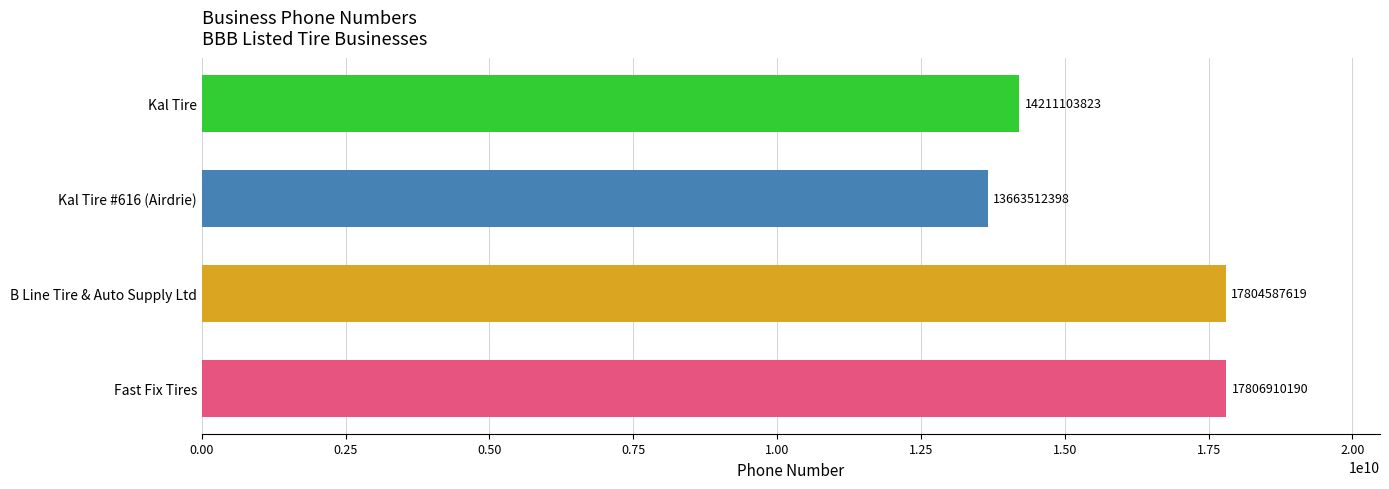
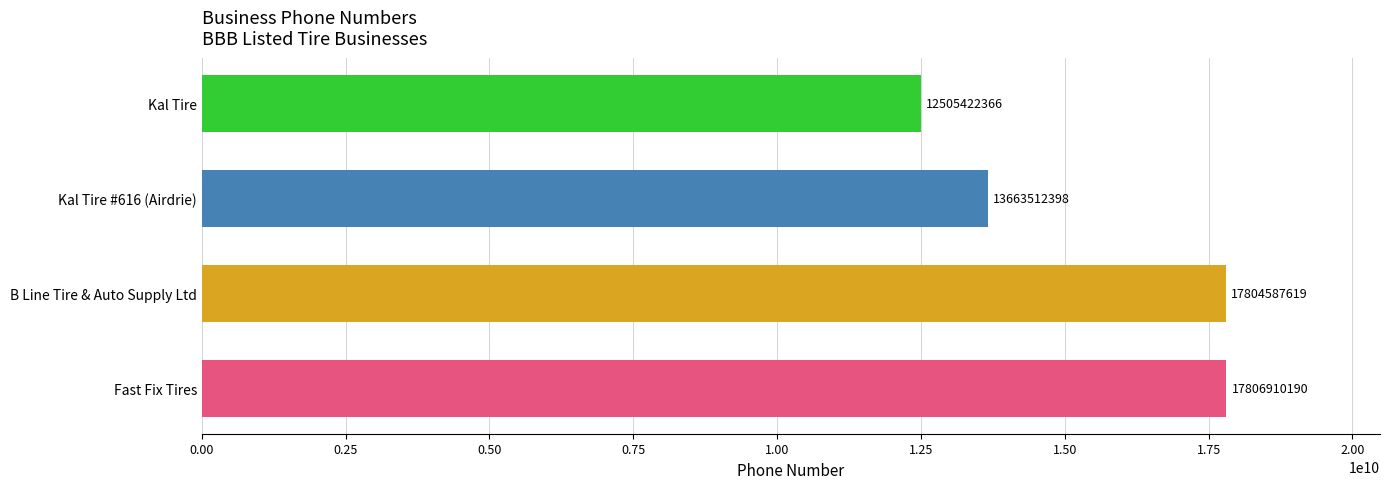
Kal Tire: 14211103823 -> 12505422366
